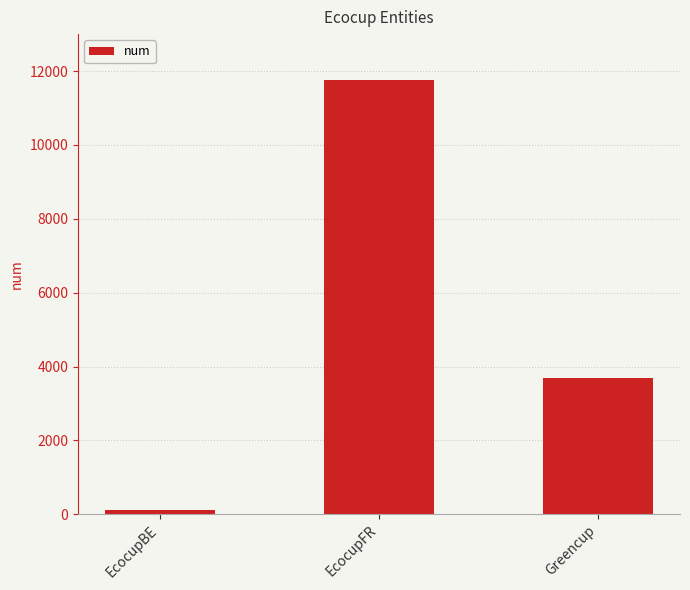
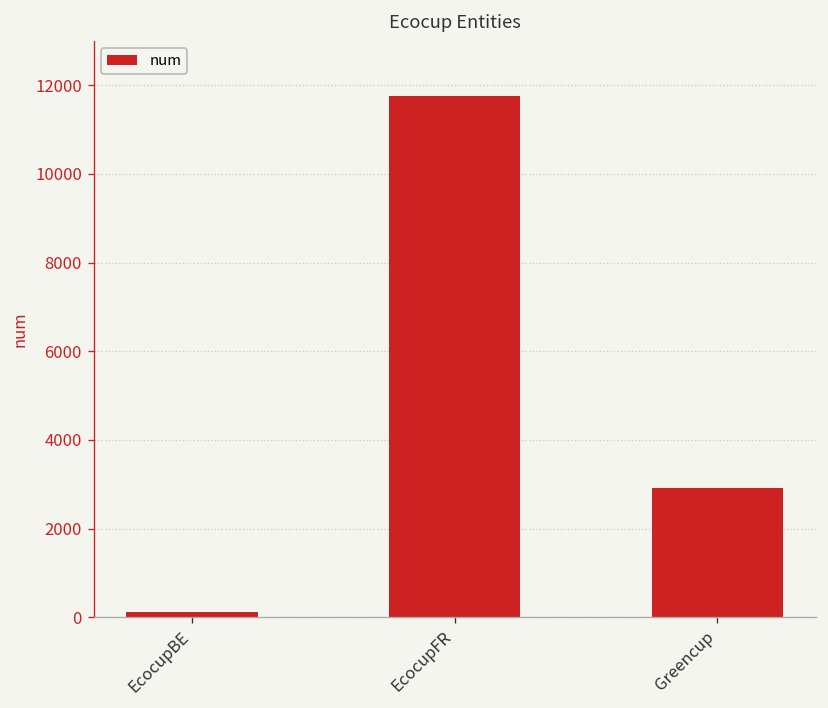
Greencup: 3700 -> 2900
